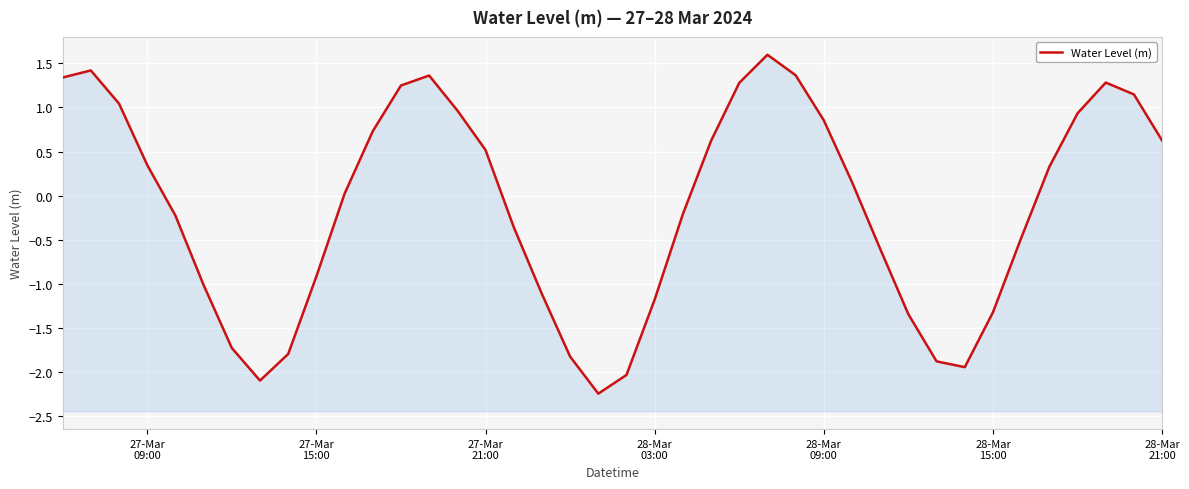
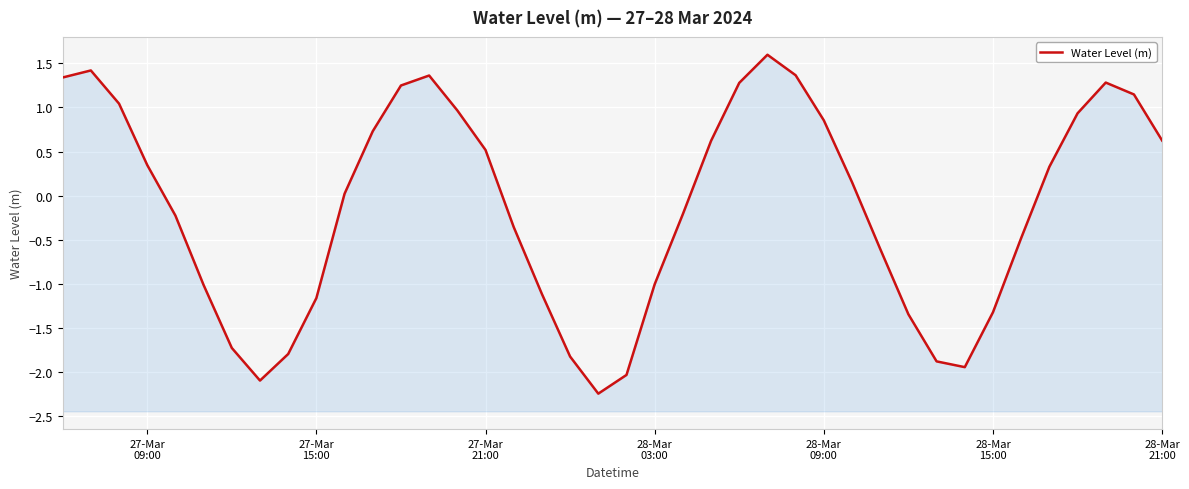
27-Mar 15:00: -0.9 -> -1.2
28-Mar 03:00: -1.2 -> -1.0
